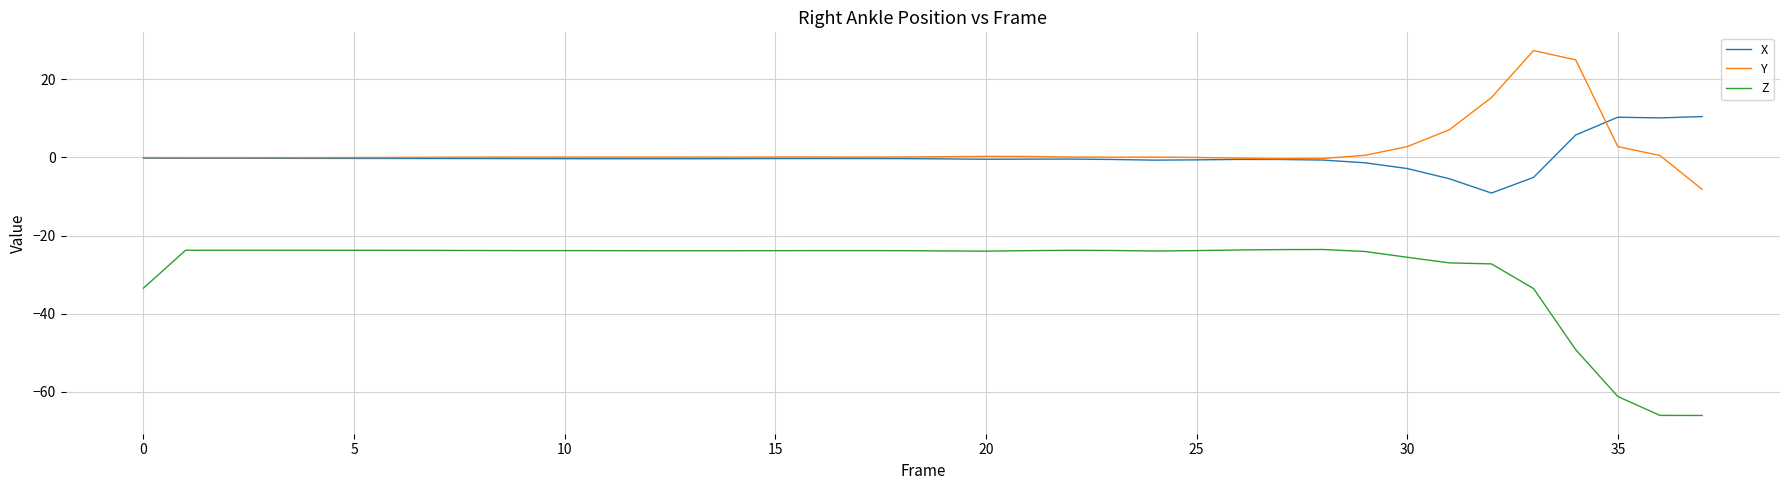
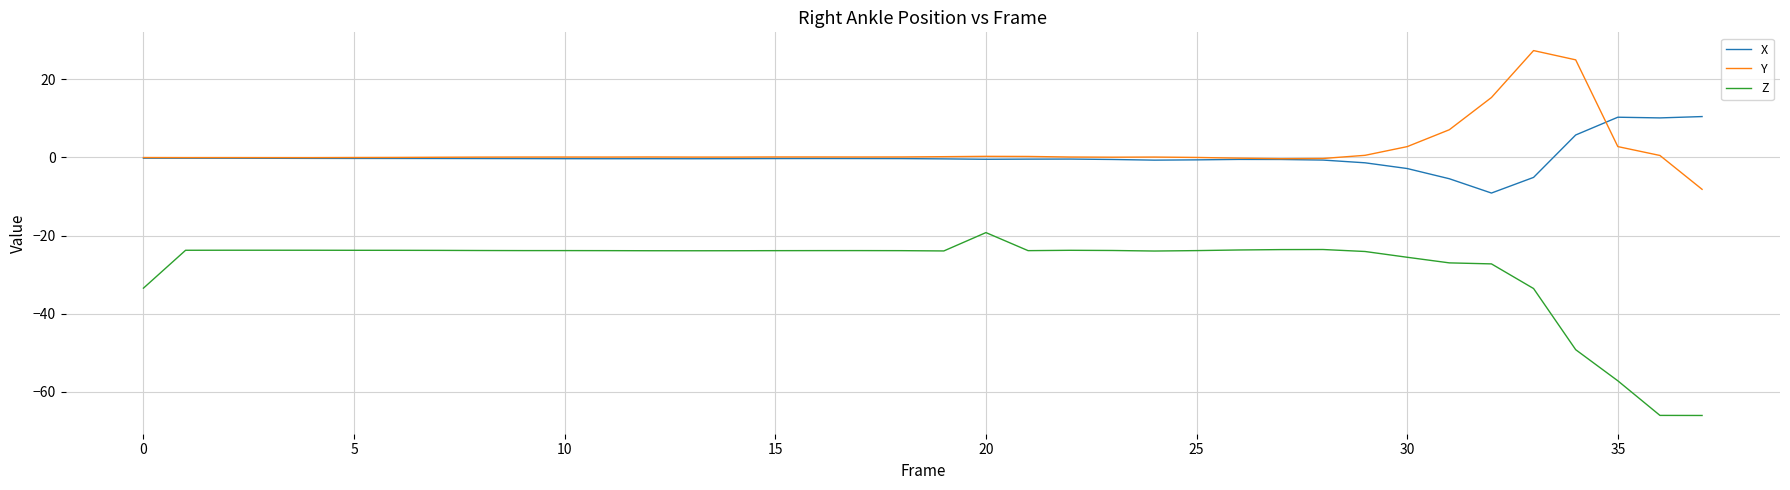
Z, 20: -24 -> -19
Z, 35: -61 -> -57
